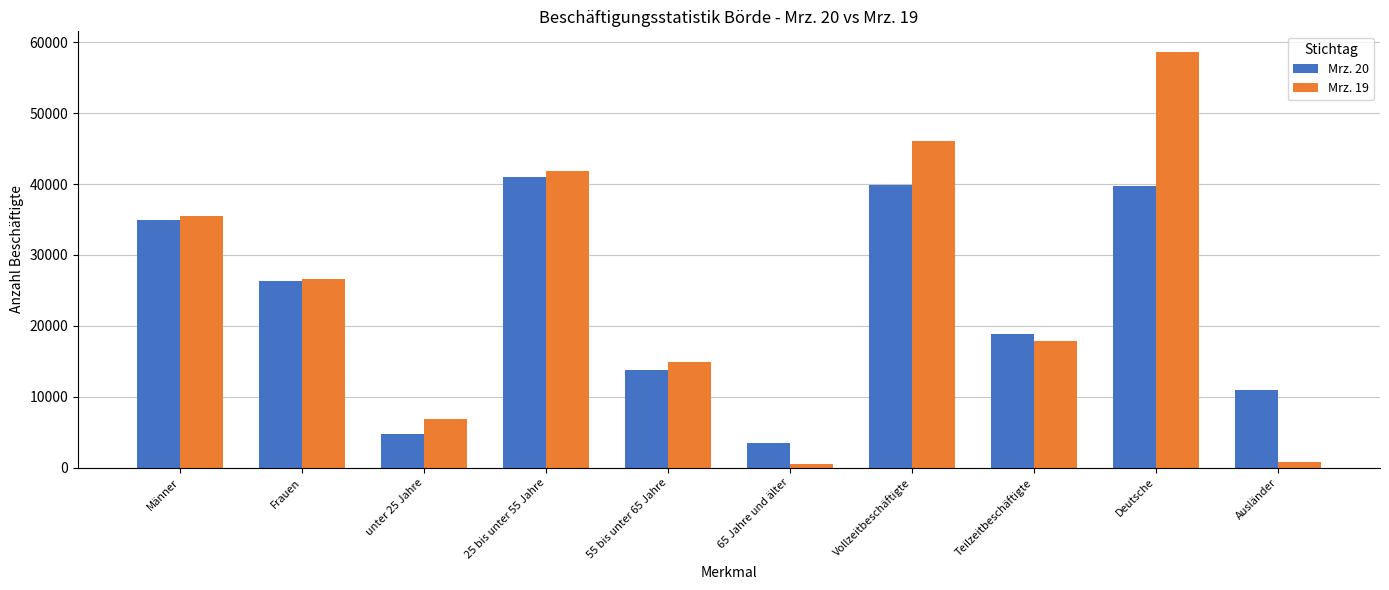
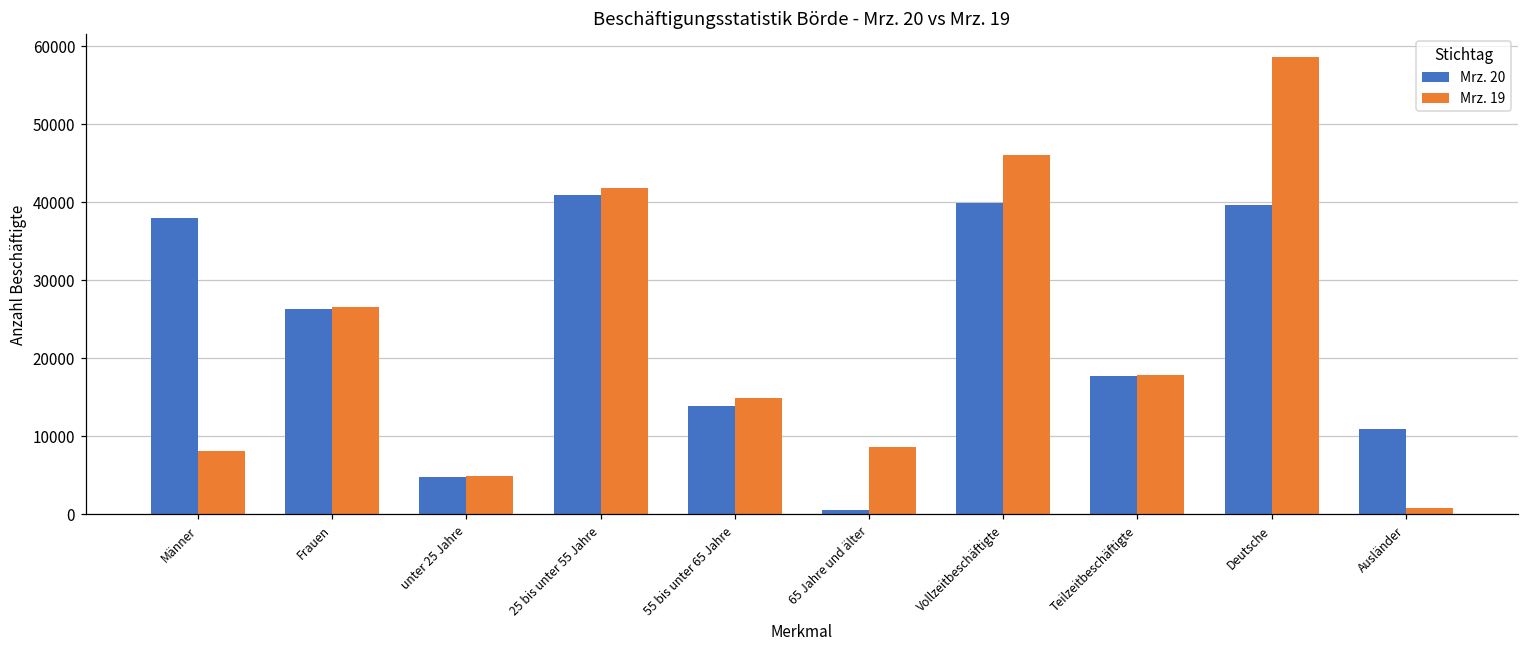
Mrz. 20, Männer: 35000 -> 38000
Mrz. 19, Männer: 35000 -> 8000
Mrz. 19, unter 25 Jahre: 7000 -> 5000
Mrz. 20, 65 Jahre und älter: 3000 -> 1000
Mrz. 19, 65 Jahre und älter: 0 -> 9000
Mrz. 20, Teilzeitbeschäftigte: 19000 -> 18000
